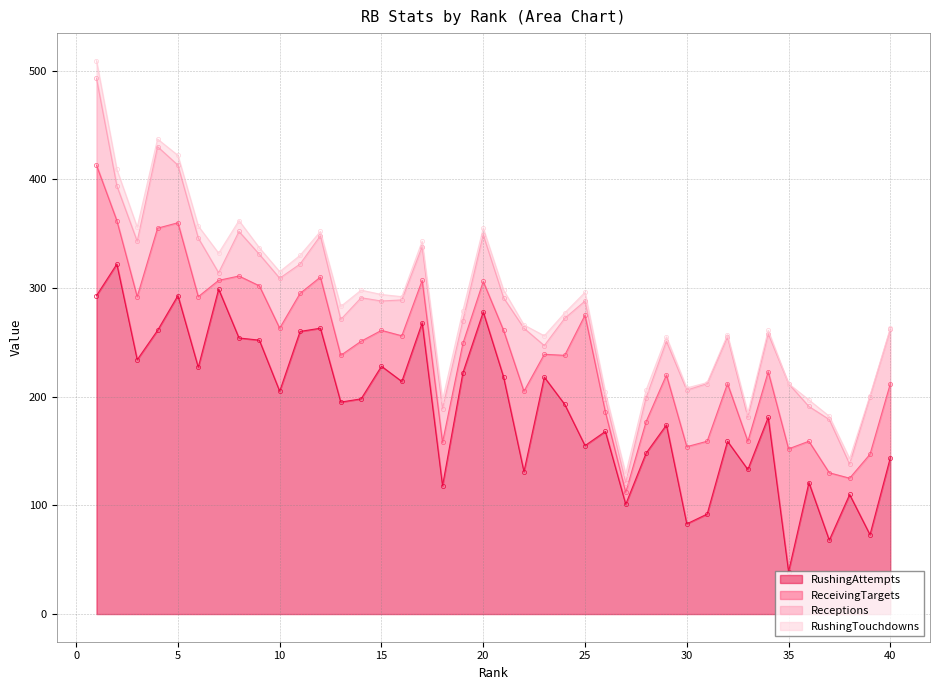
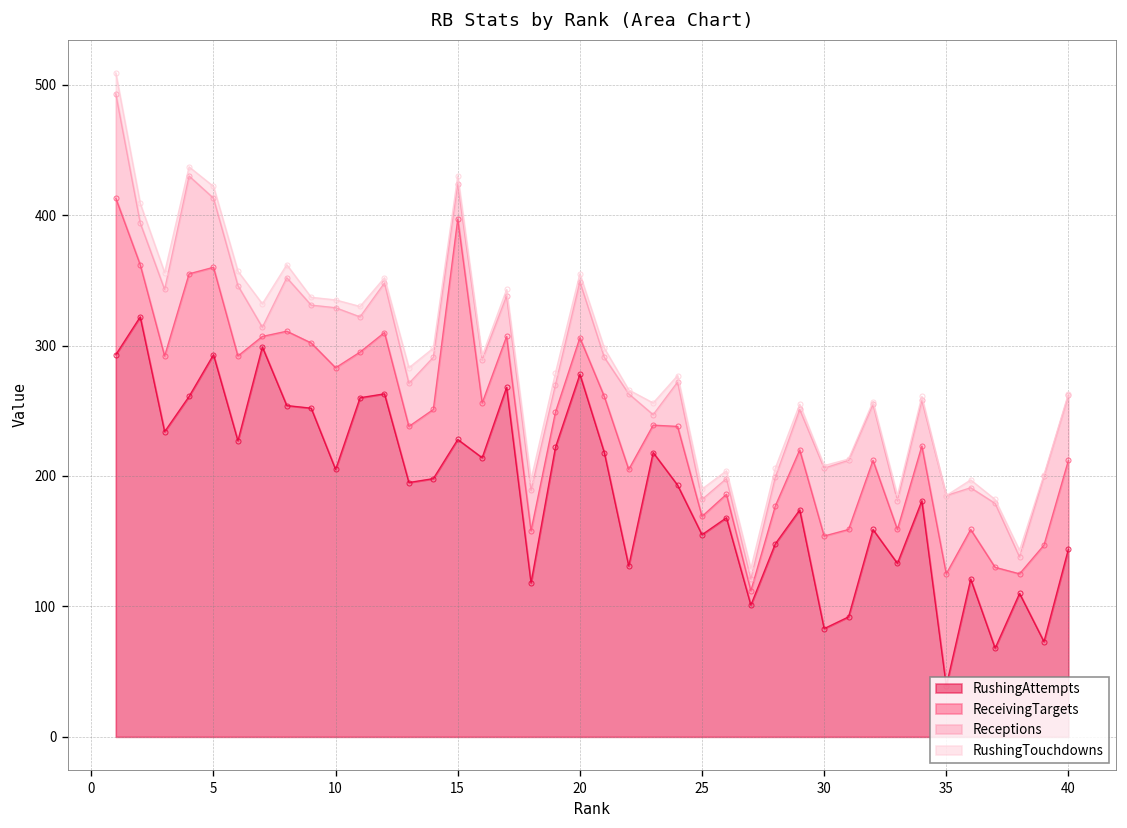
ReceivingTargets, 10: 58 -> 78
ReceivingTargets, 15: 33 -> 169
ReceivingTargets, 25: 120 -> 14
ReceivingTargets, 35: 113 -> 86
